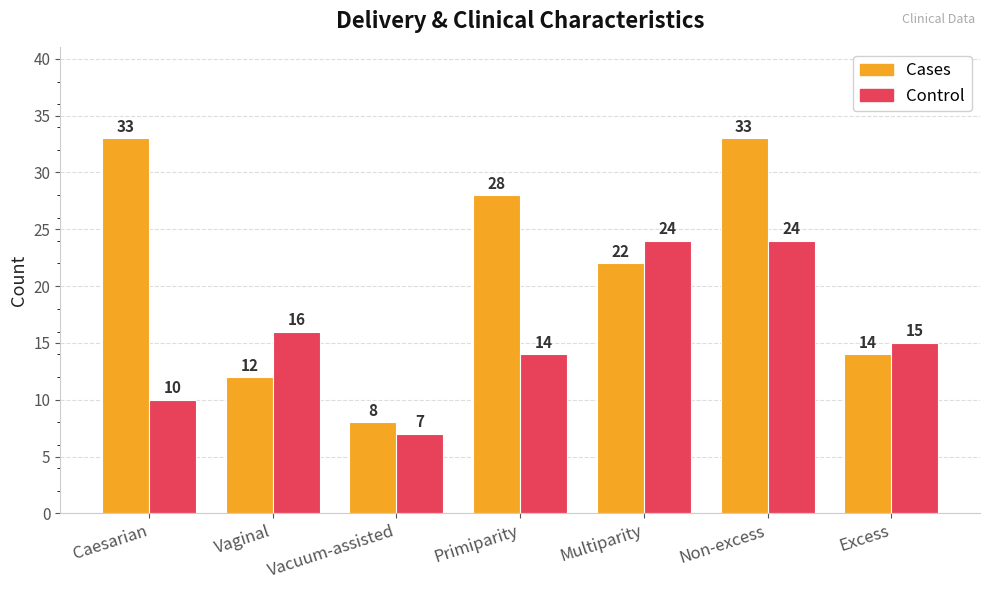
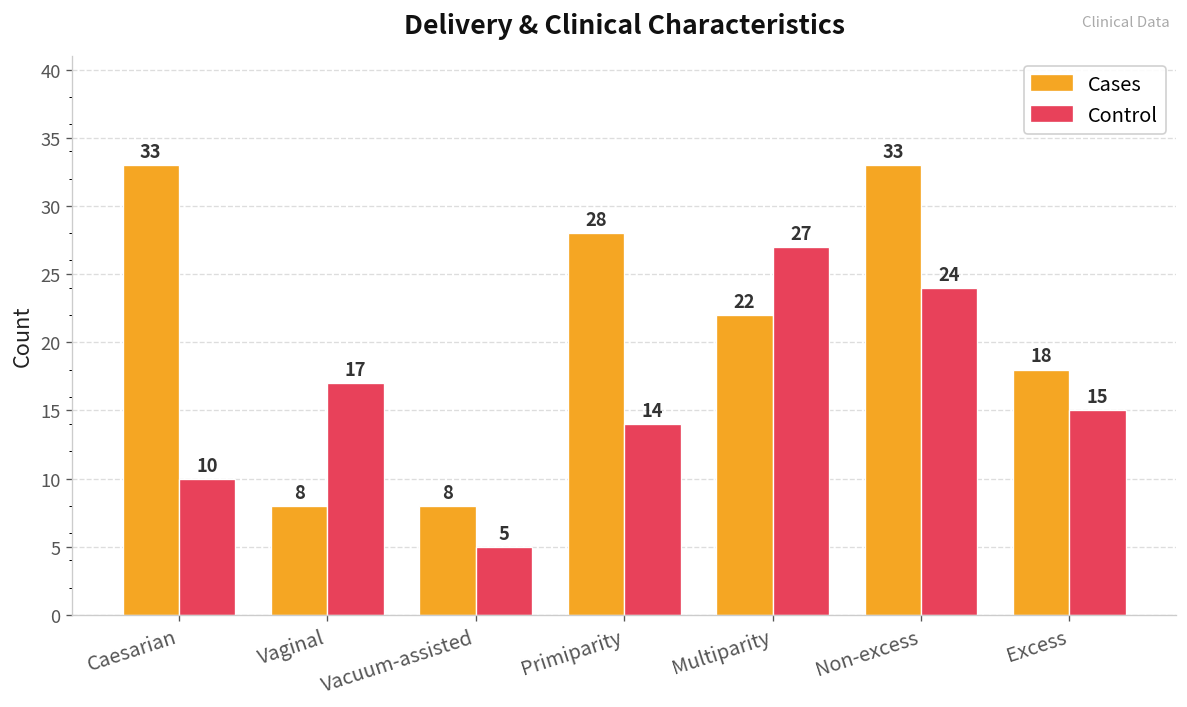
Cases, Vaginal: 12 -> 8
Control, Vaginal: 16 -> 17
Control, Vacuum-assisted: 7 -> 5
Control, Multiparity: 24 -> 27
Cases, Excess: 14 -> 18
